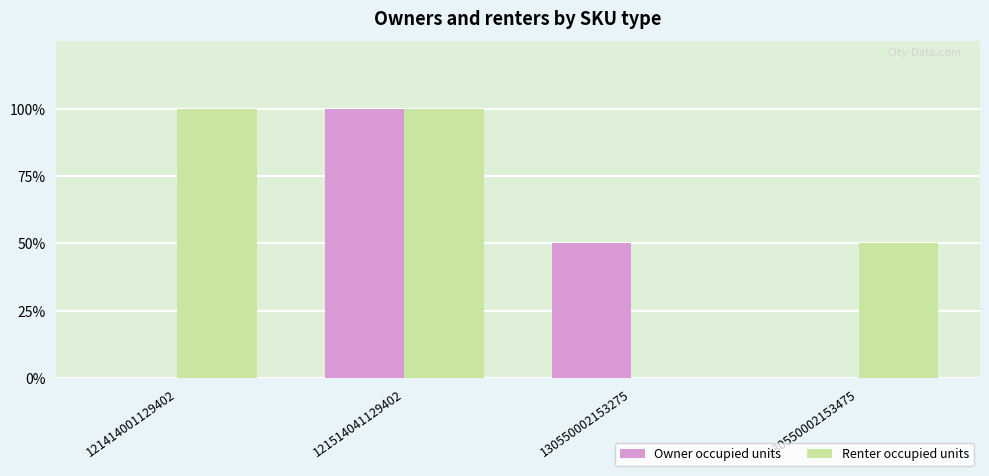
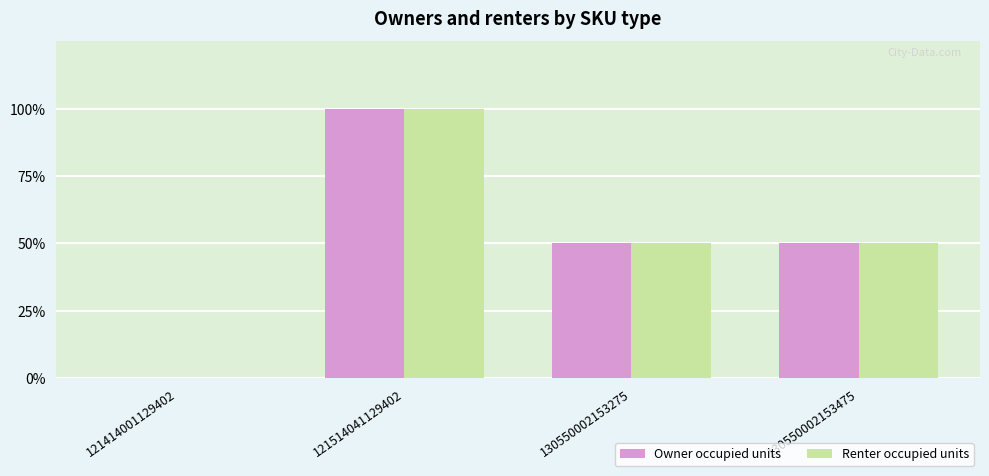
Renter occupied units, 121414001129402: 100% -> 0%
Renter occupied units, 130550002153275: 0% -> 50%
Owner occupied units, 130550002153475: 0% -> 50%
